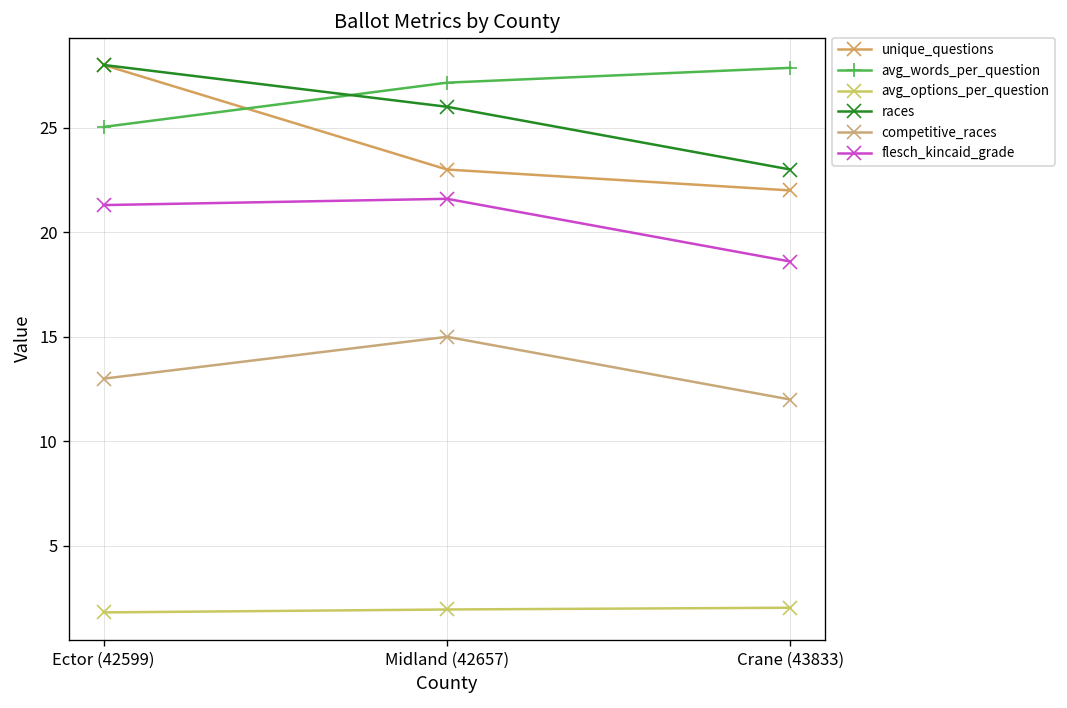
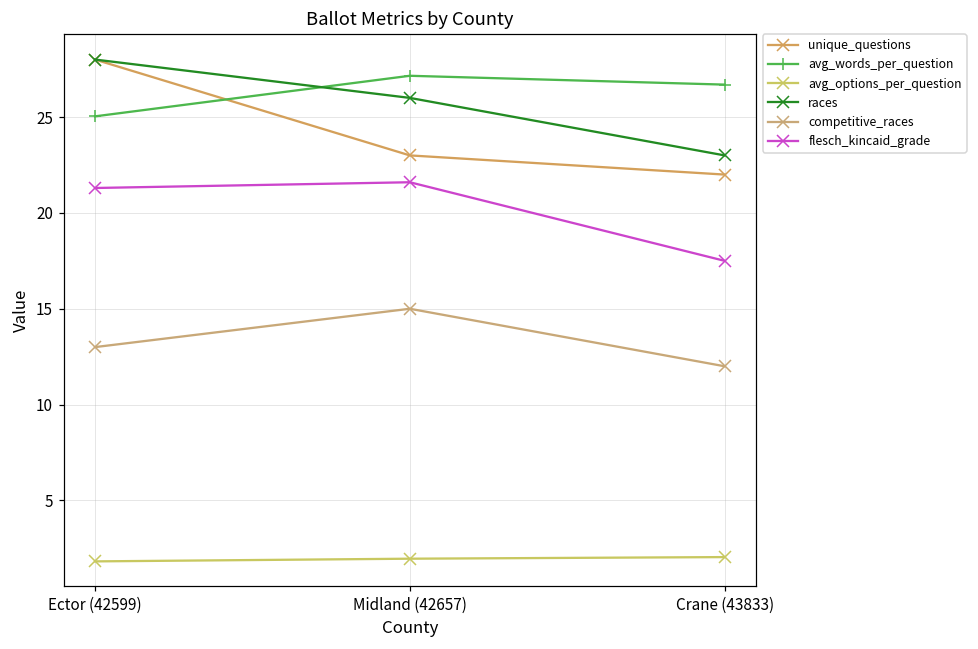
avg_words_per_question, Crane (43833): 27.9 -> 26.7
flesch_kincaid_grade, Crane (43833): 18.6 -> 17.5
